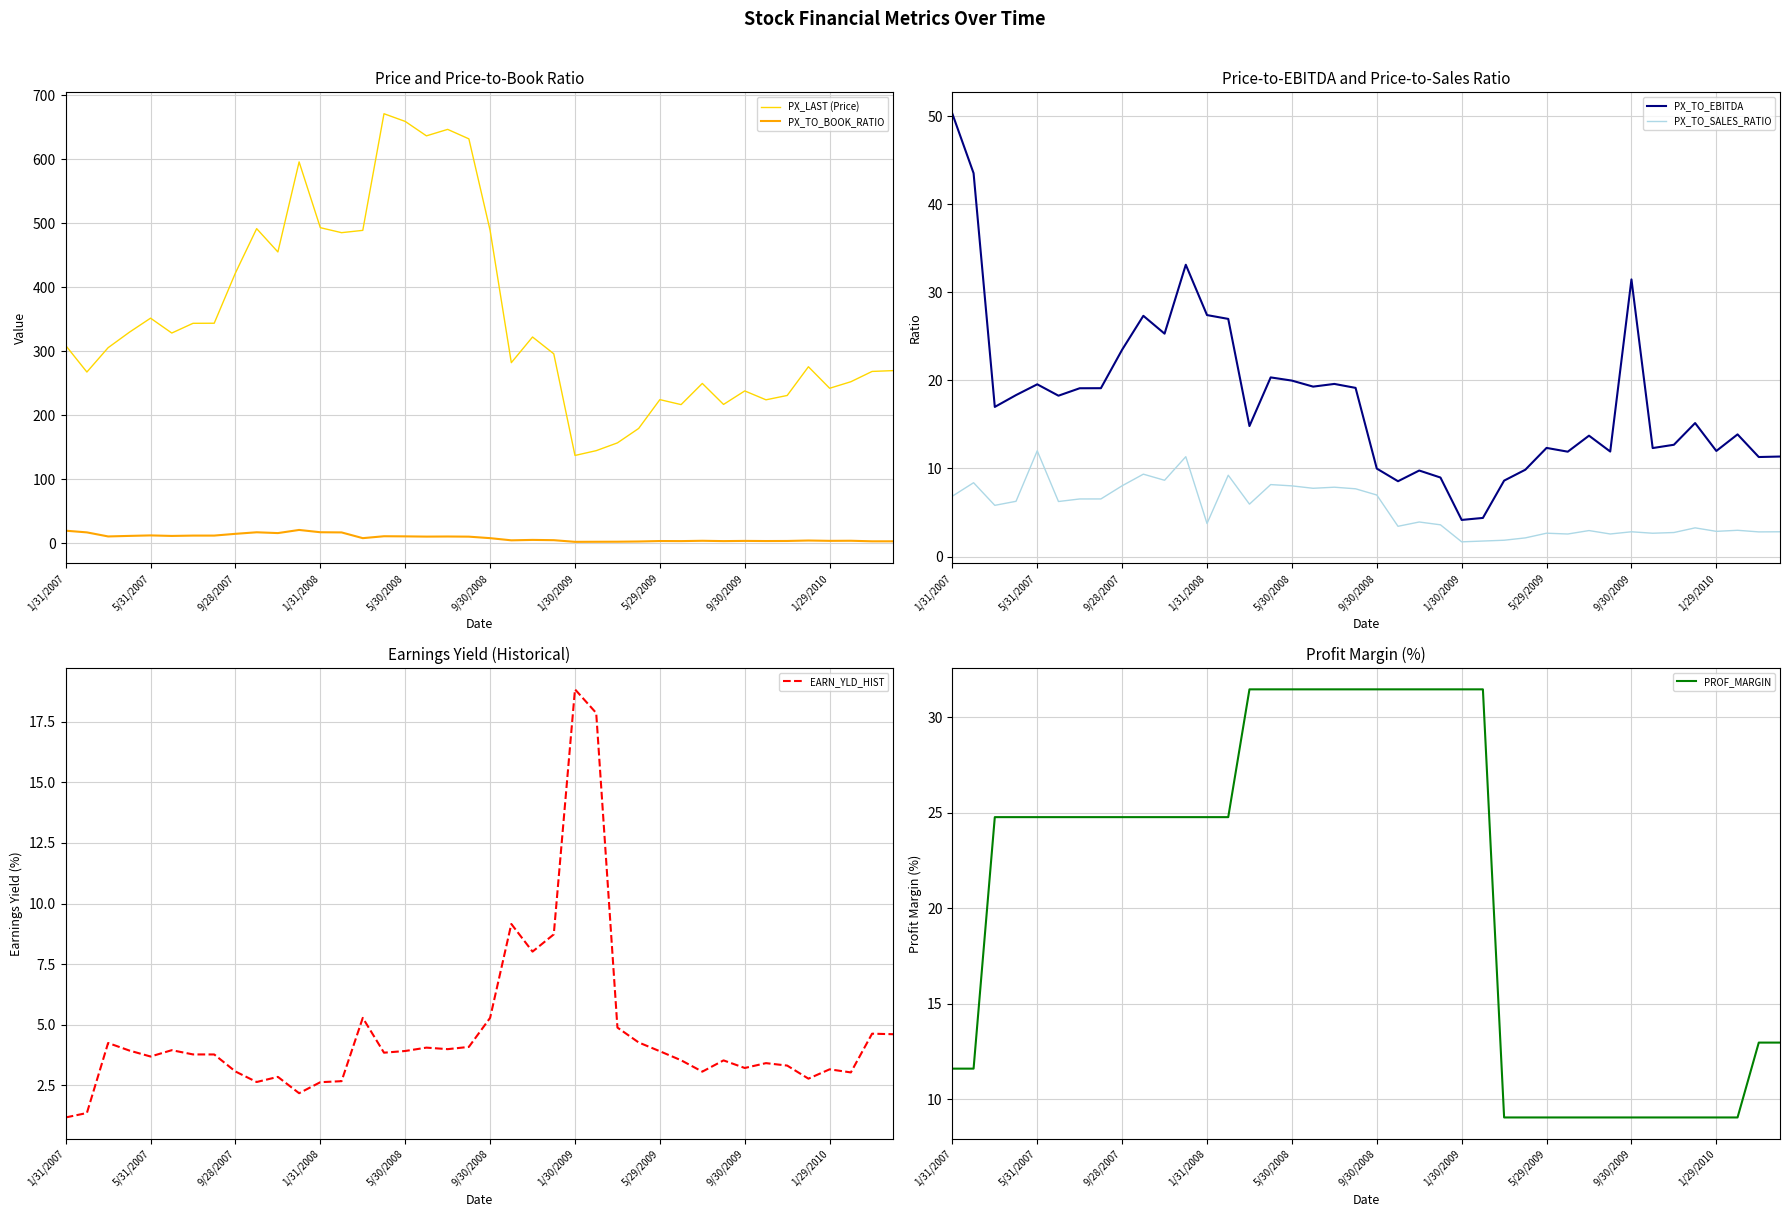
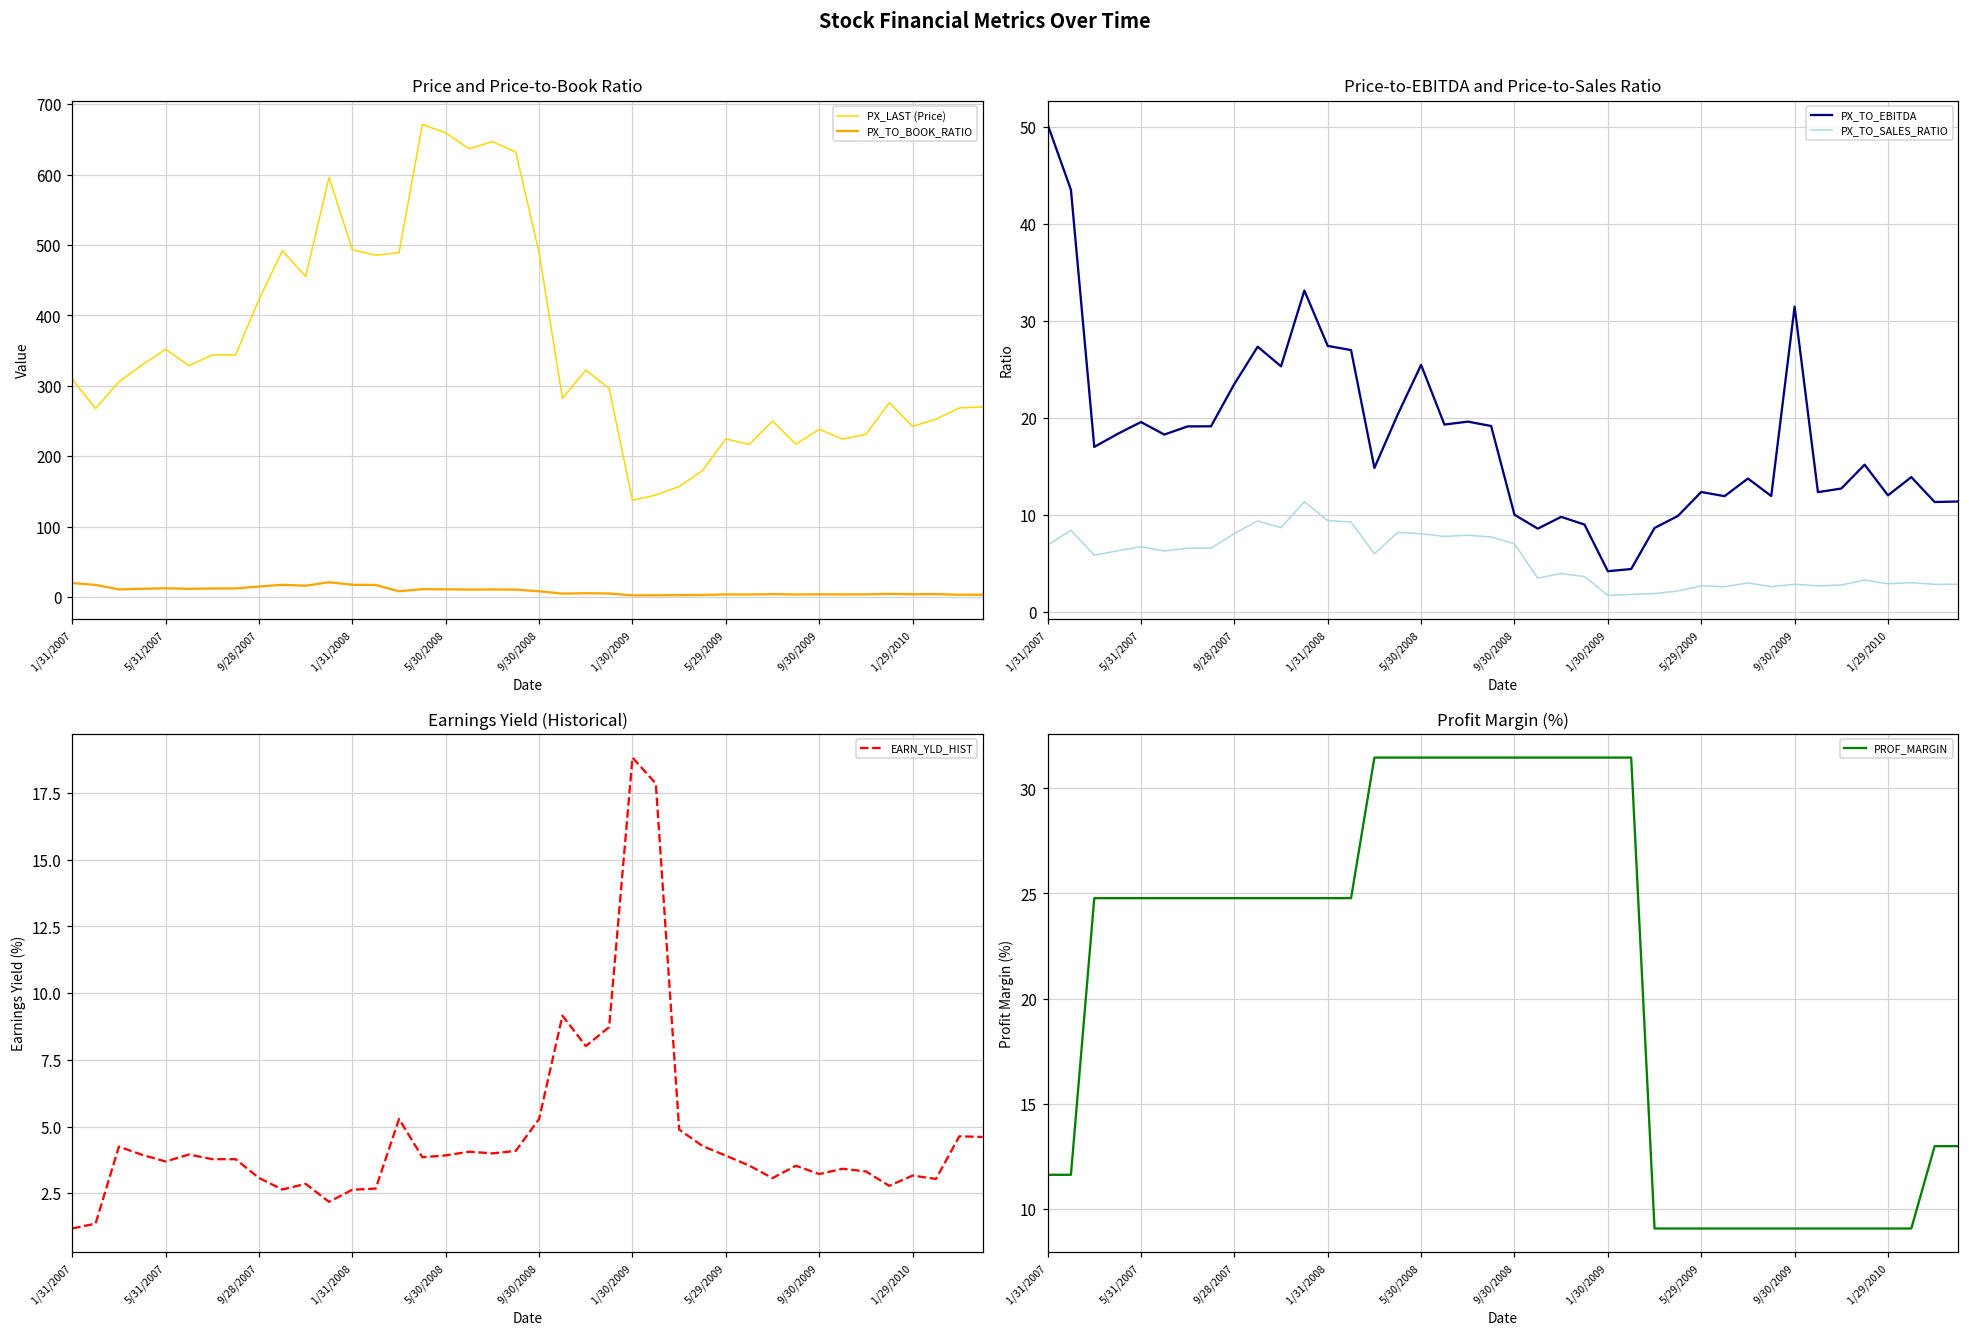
Price-to-EBITDA and Price-to-Sales Ratio, PX_TO_SALES_RATIO, 5/31/2007: 12 -> 7
Price-to-EBITDA and Price-to-Sales Ratio, PX_TO_SALES_RATIO, 1/31/2008: 4 -> 9
Price-to-EBITDA and Price-to-Sales Ratio, PX_TO_EBITDA, 5/30/2008: 20 -> 25
